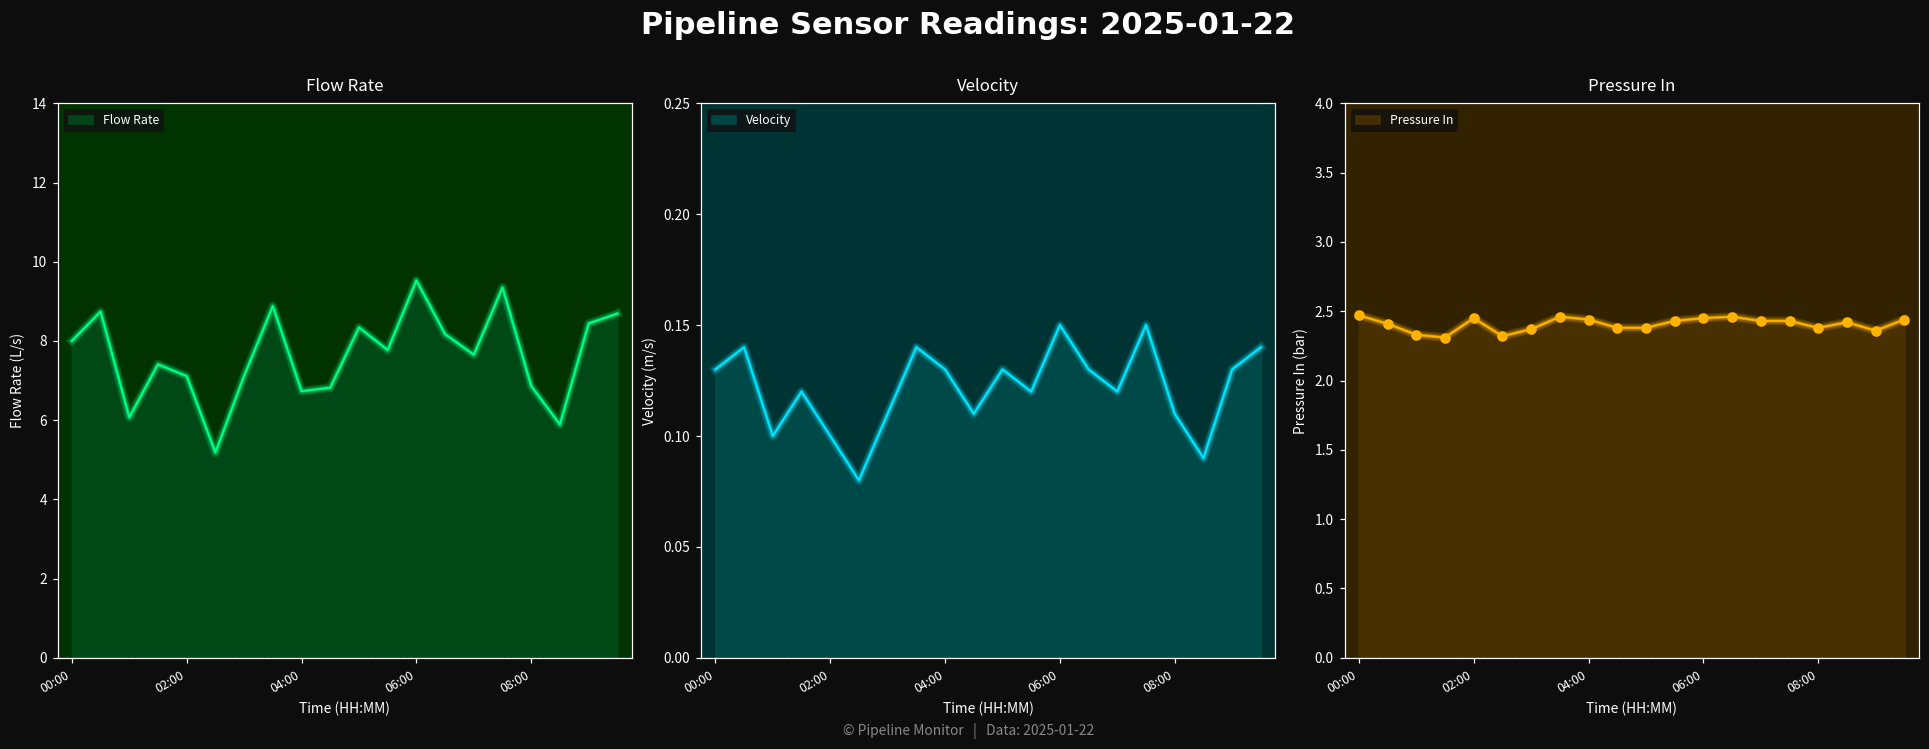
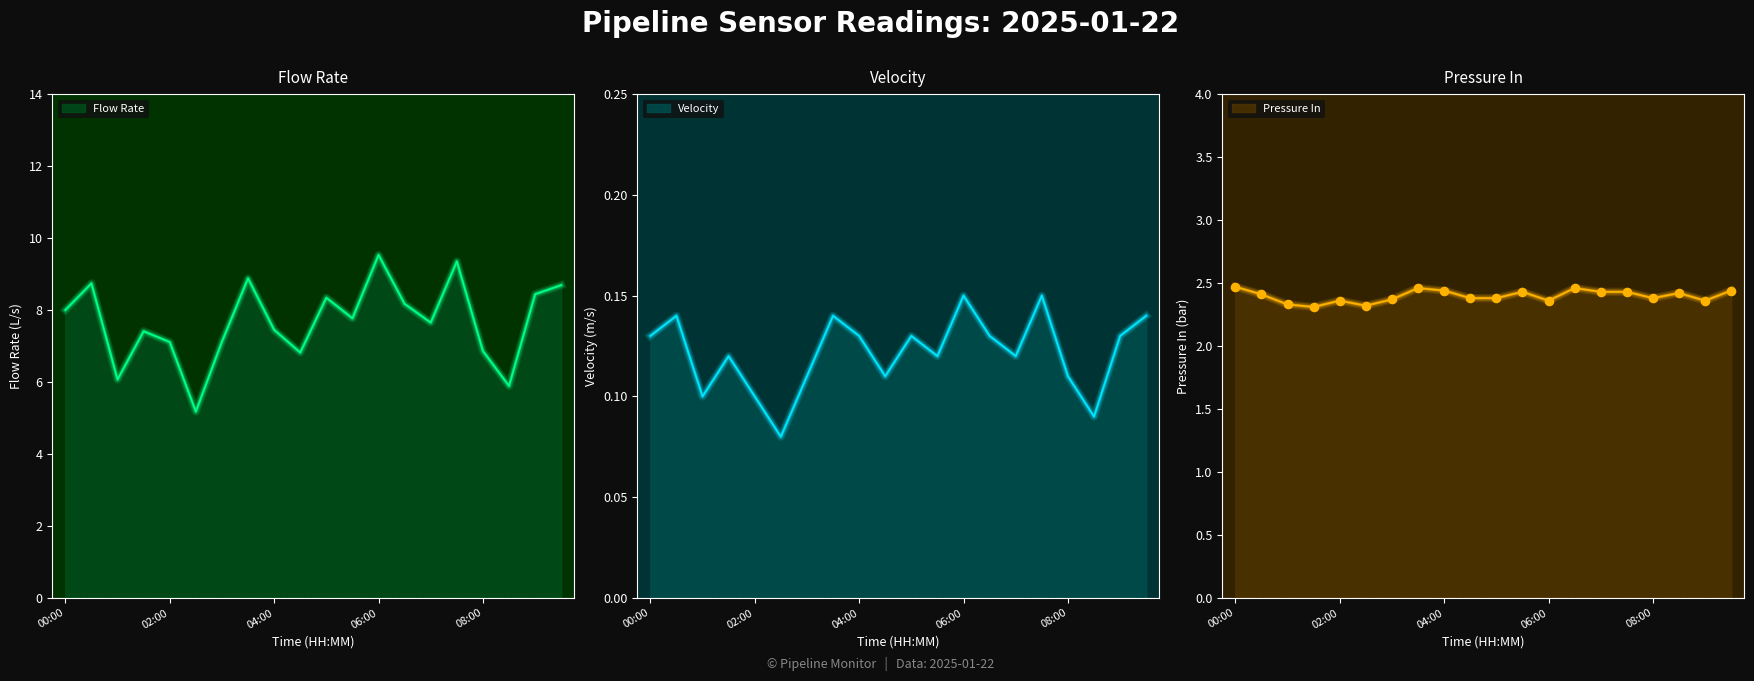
Flow Rate, 04:00: 6.7 -> 7.5
Pressure In, 02:00: 2.45 -> 2.36
Pressure In, 06:00: 2.45 -> 2.36
